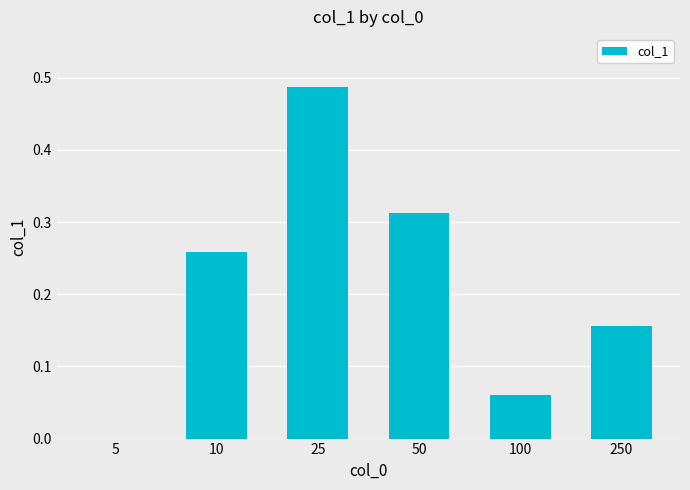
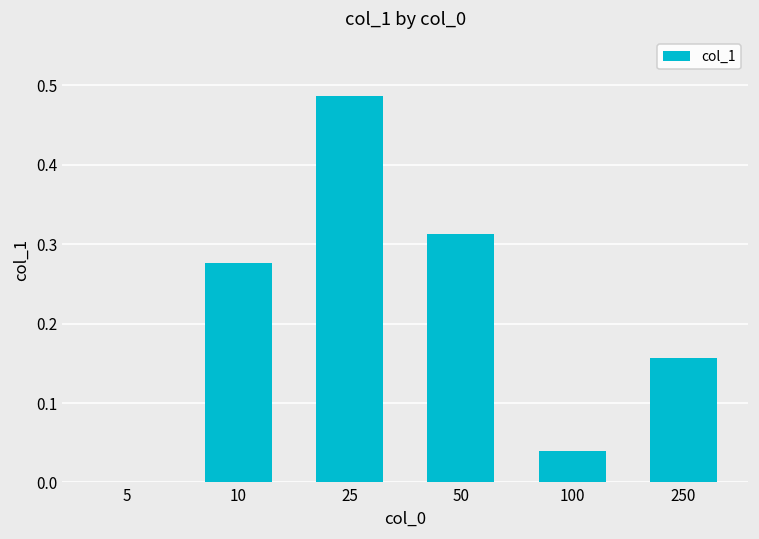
10: 0.26 -> 0.28
100: 0.06 -> 0.04
